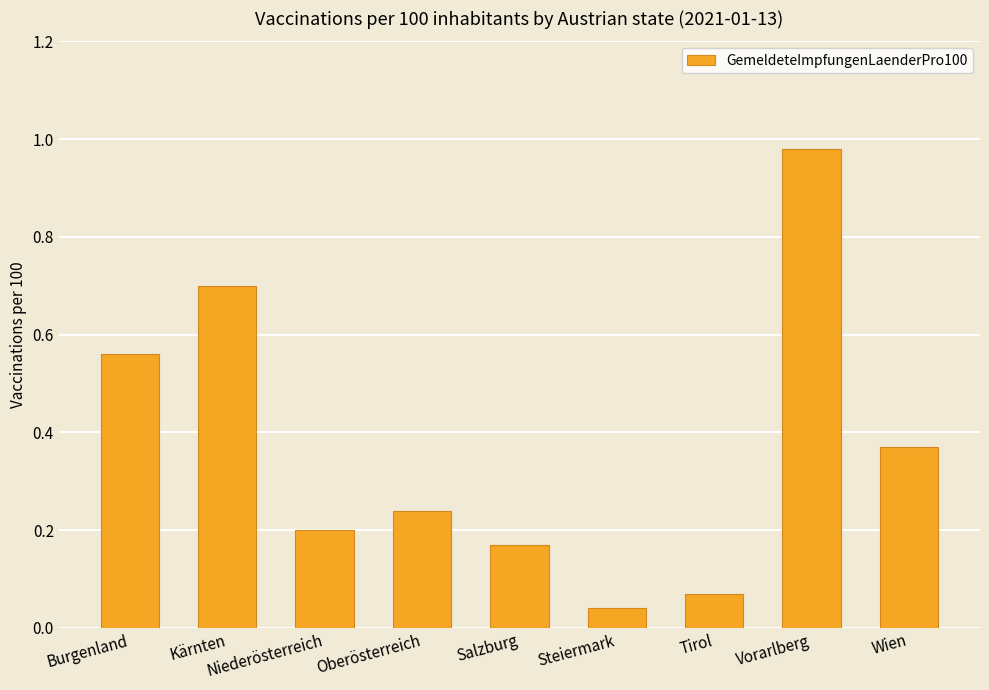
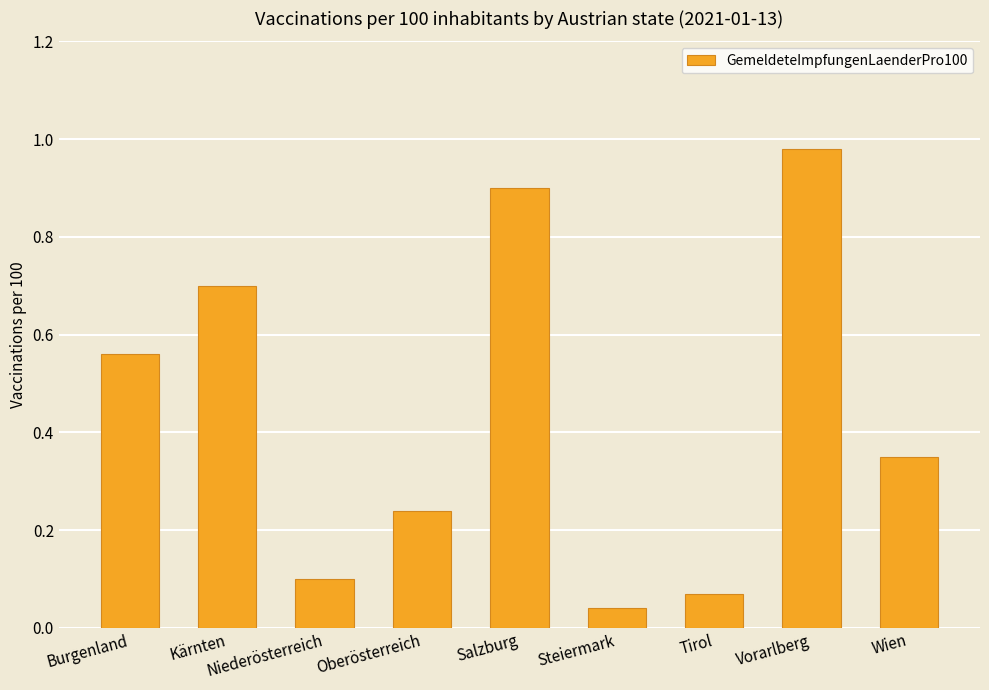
Niederösterreich: 0.2 -> 0.1
Salzburg: 0.17 -> 0.90
Wien: 0.37 -> 0.35
